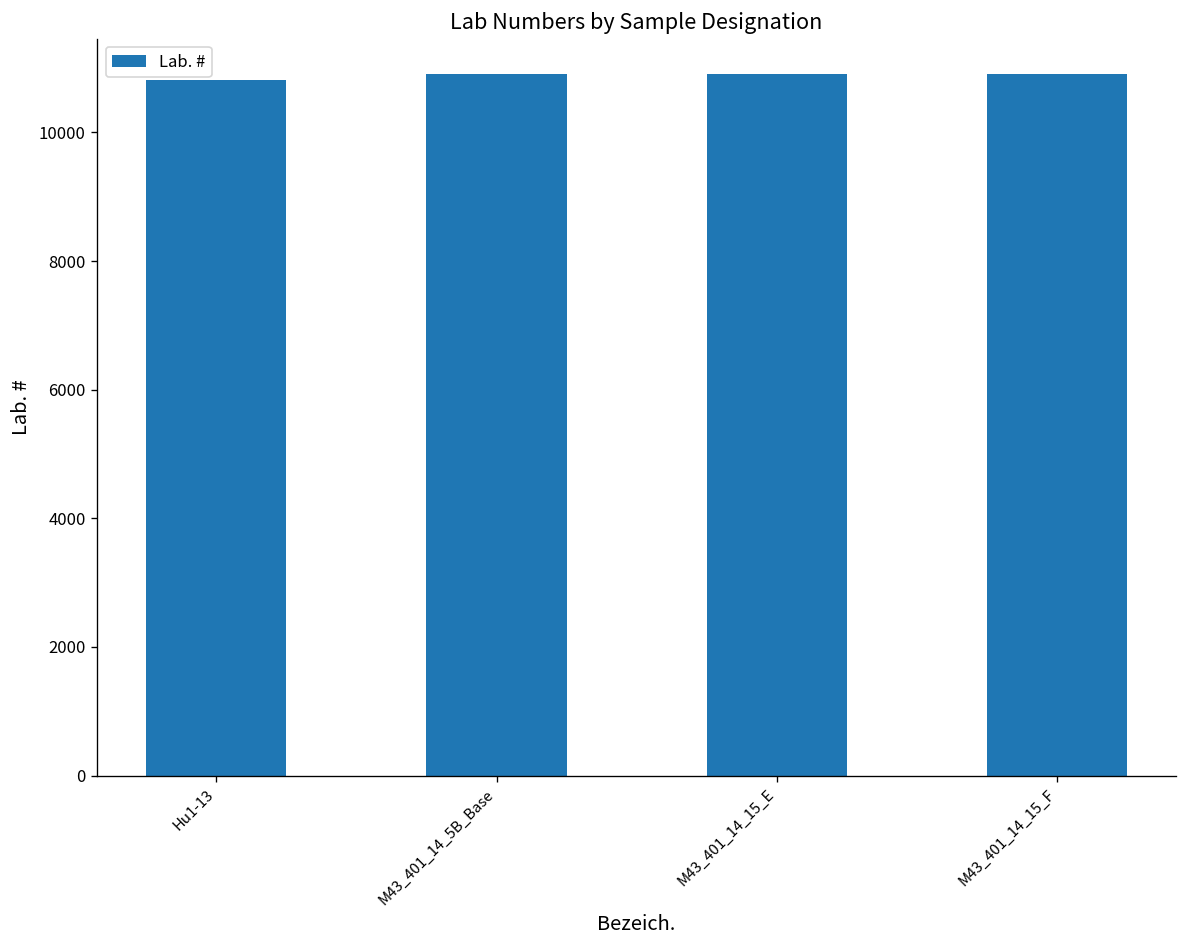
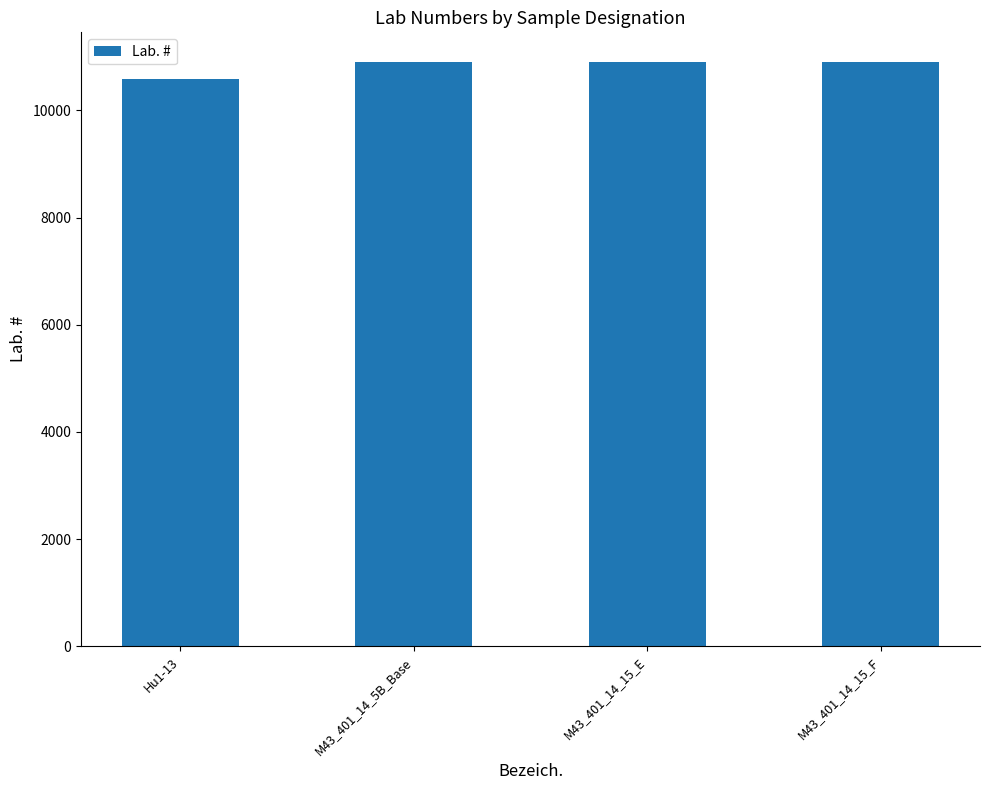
Hu1-13: 10800 -> 10600
